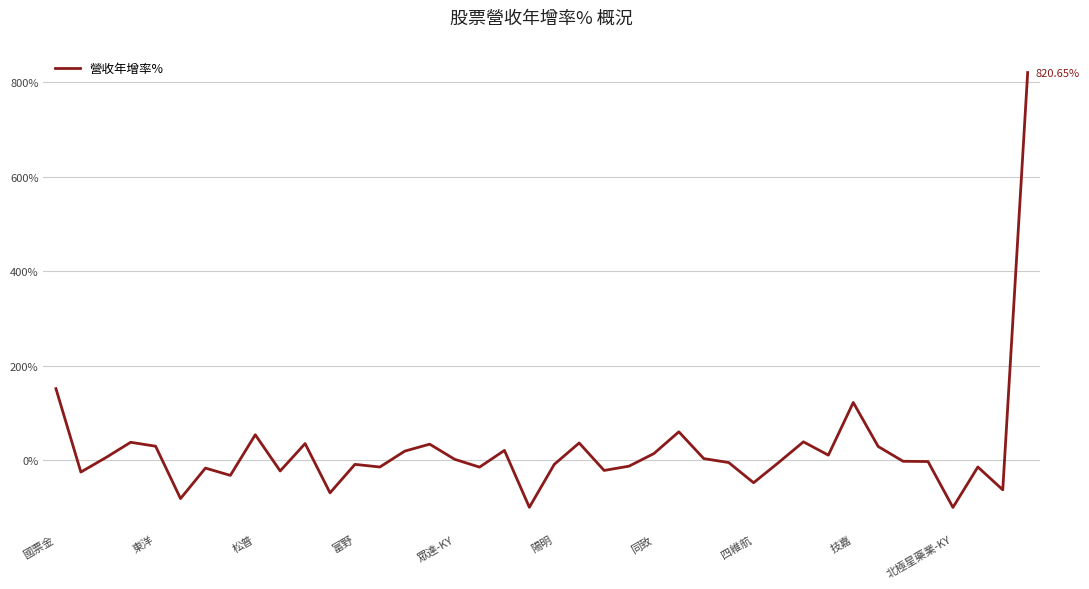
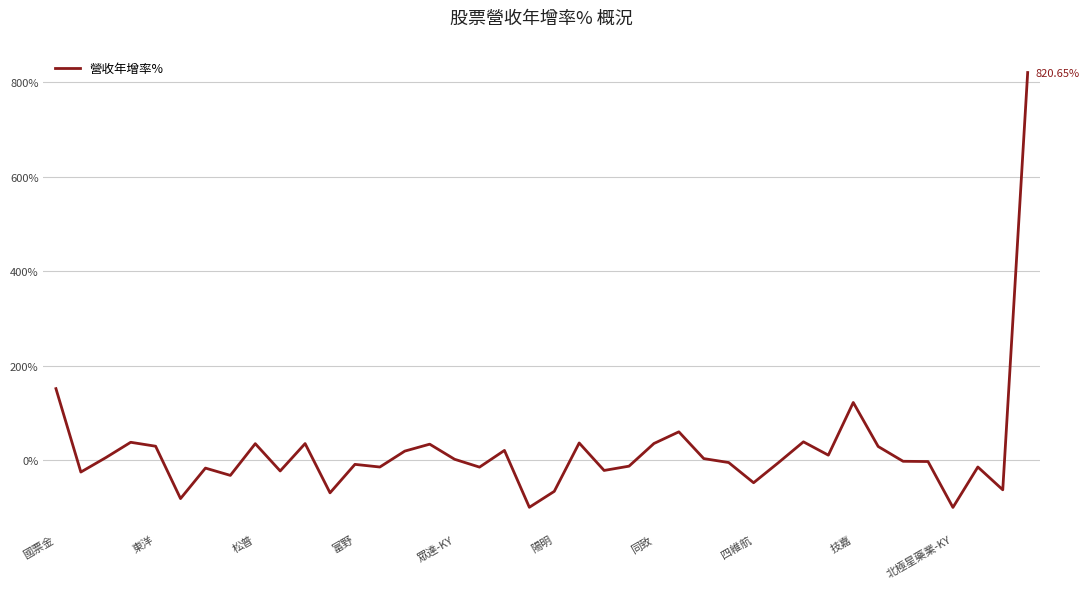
松普: 50% -> 30%
陽明: -10% -> -70%
同致: 10% -> 40%
